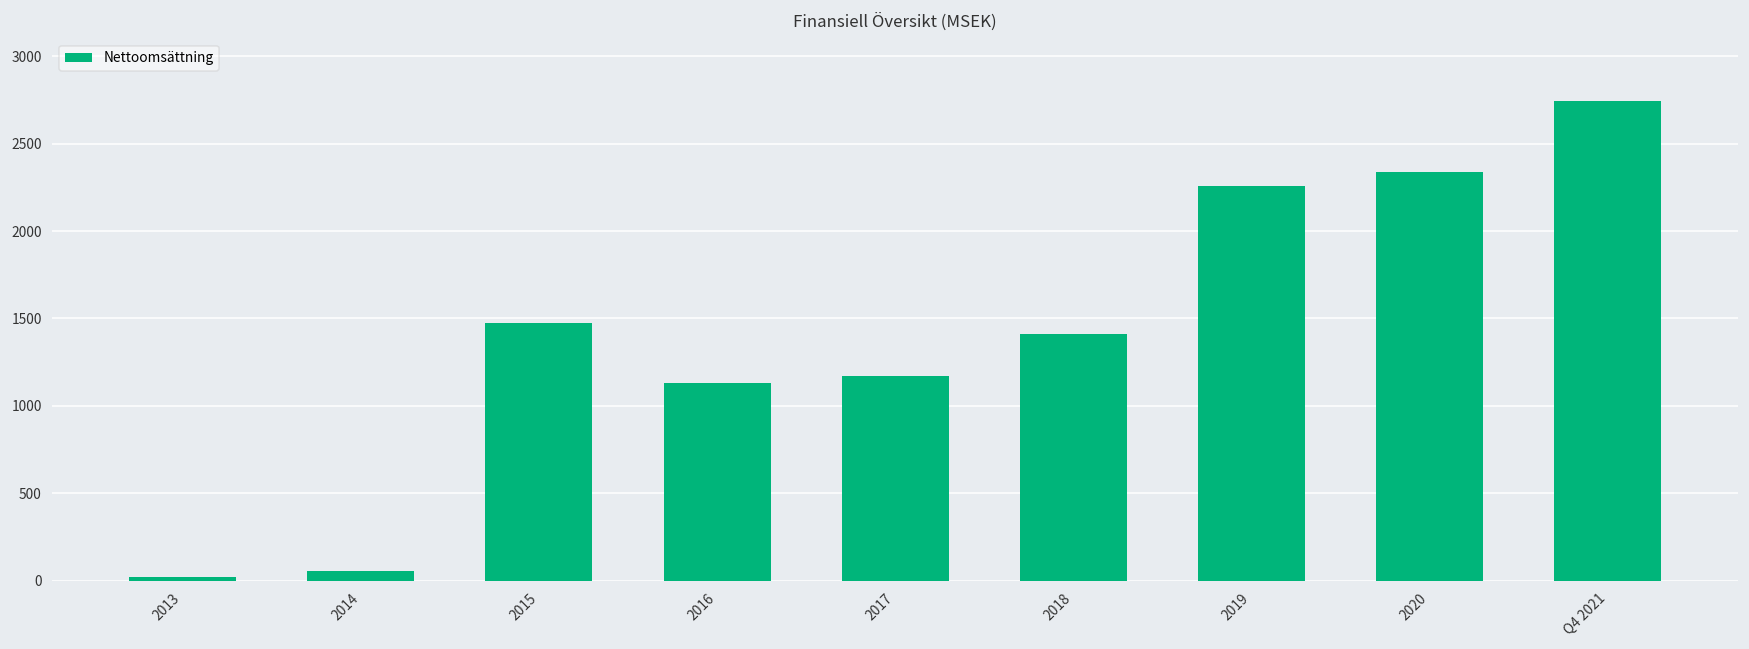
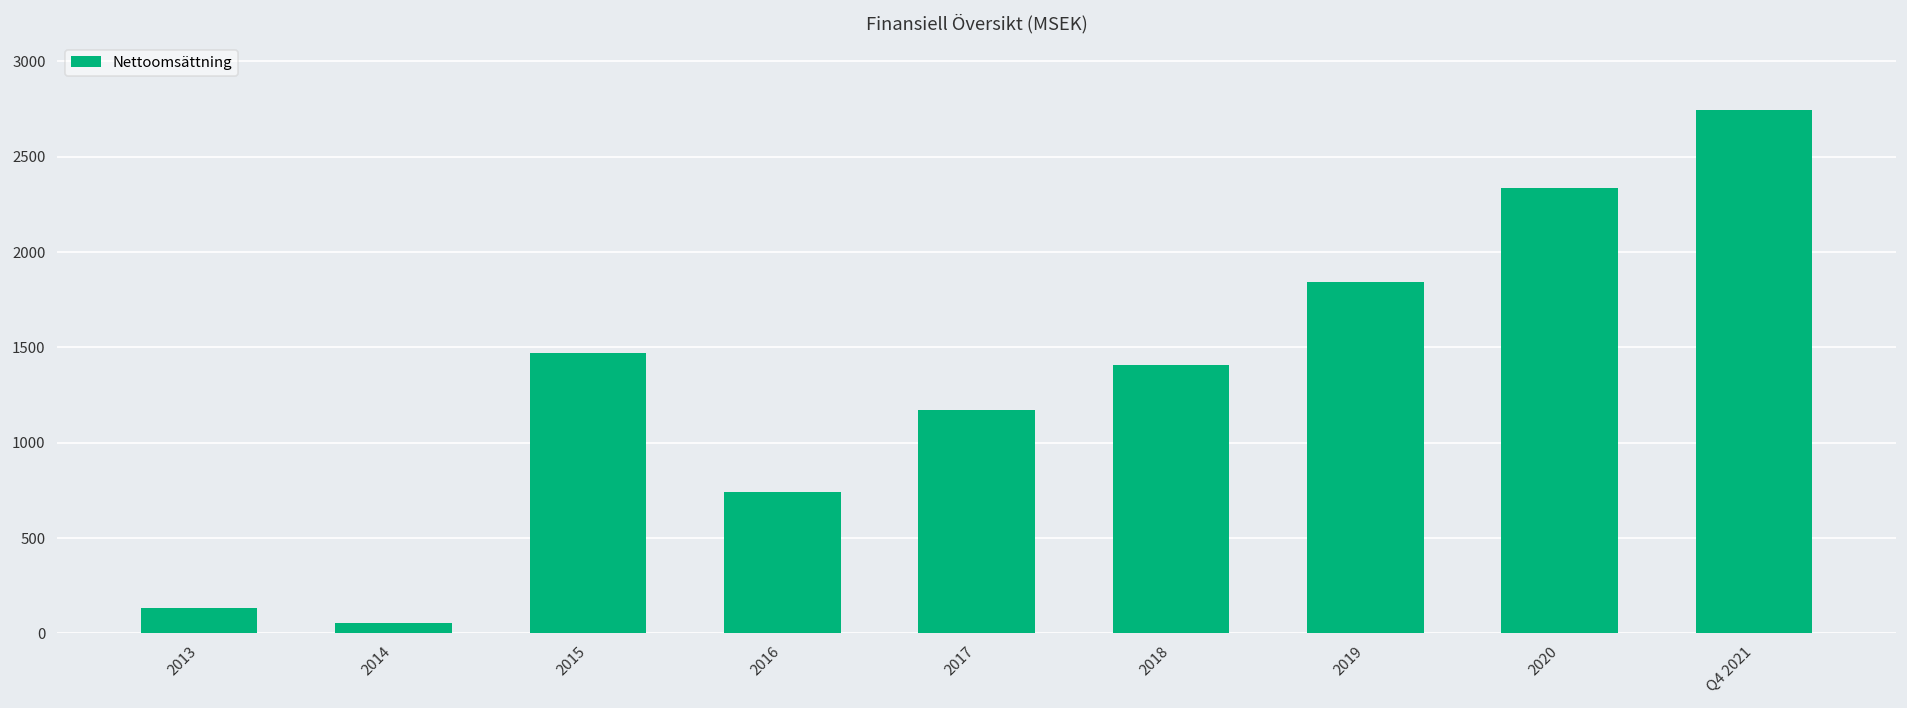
2013: 20 -> 130
2016: 1130 -> 740
2019: 2260 -> 1840
